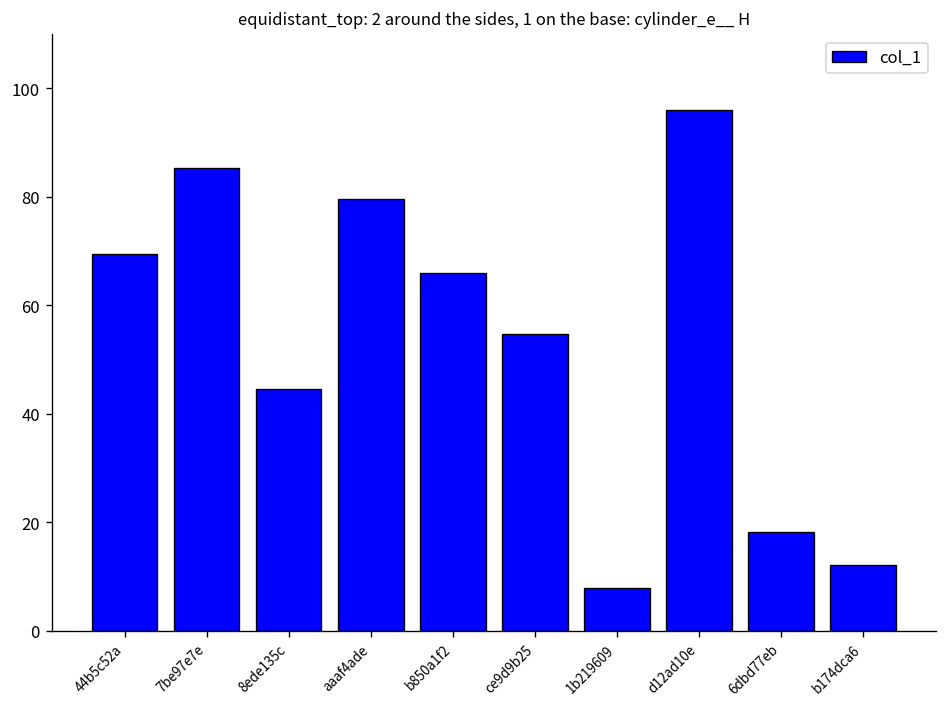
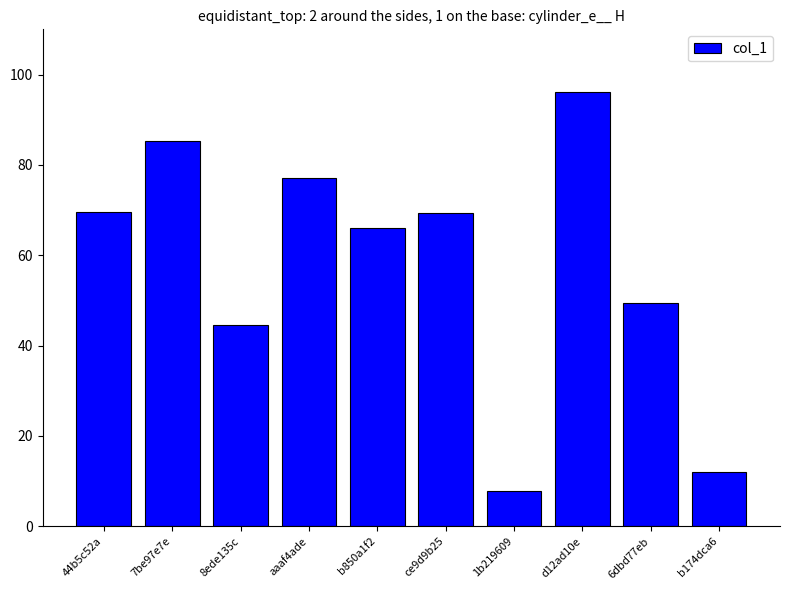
aaaf4ade: 80 -> 77
ce9d9b25: 55 -> 69
6dbd77eb: 18 -> 49
